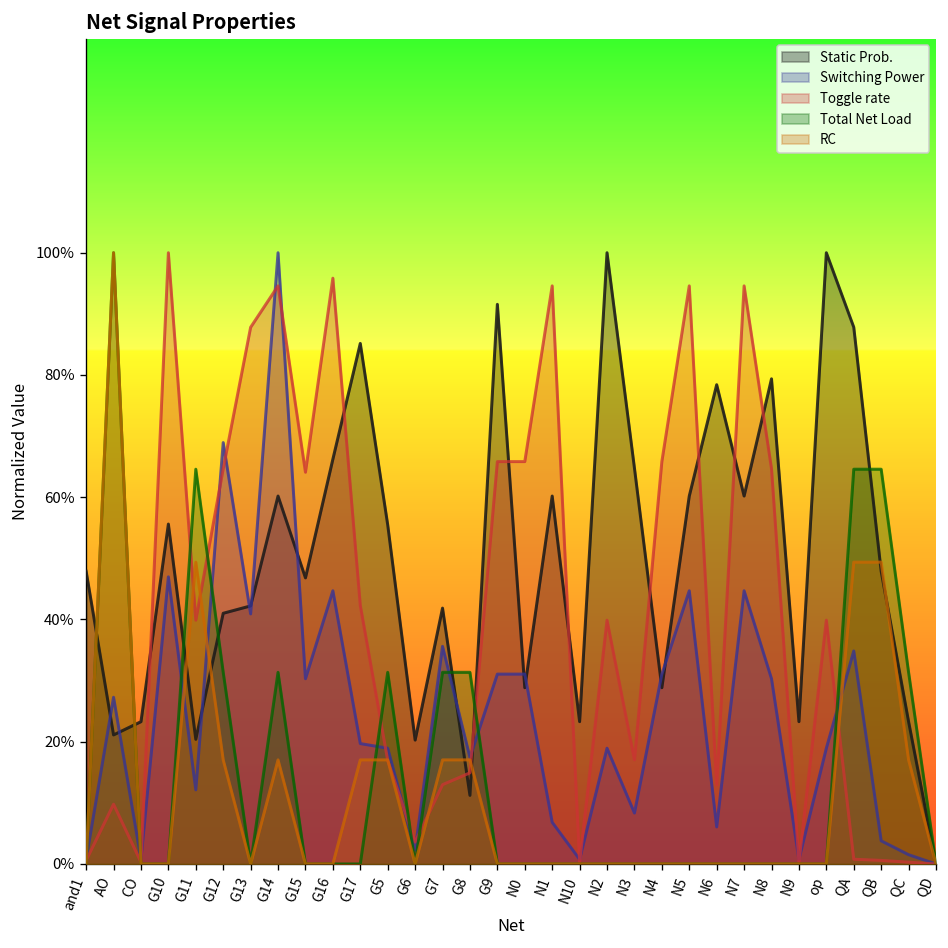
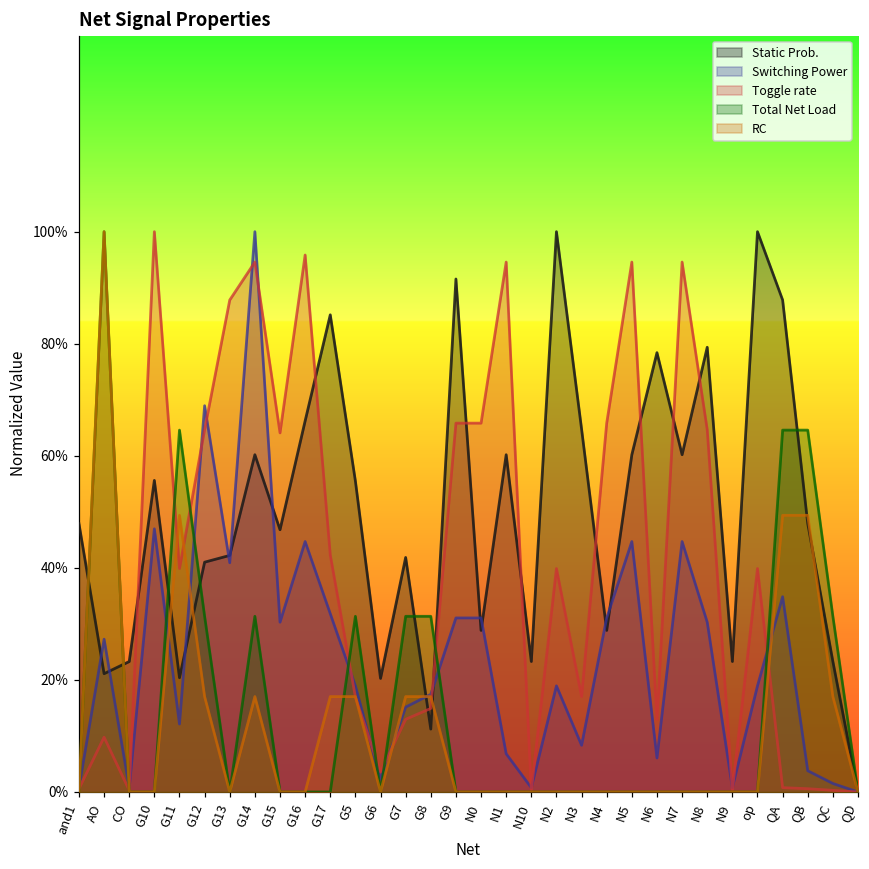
Switching Power, G17: 20% -> 32%
Switching Power, G7: 36% -> 15%
